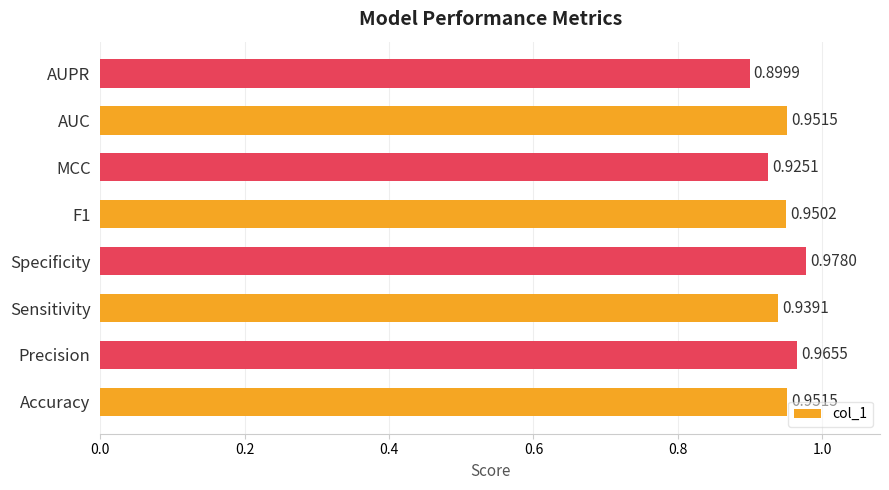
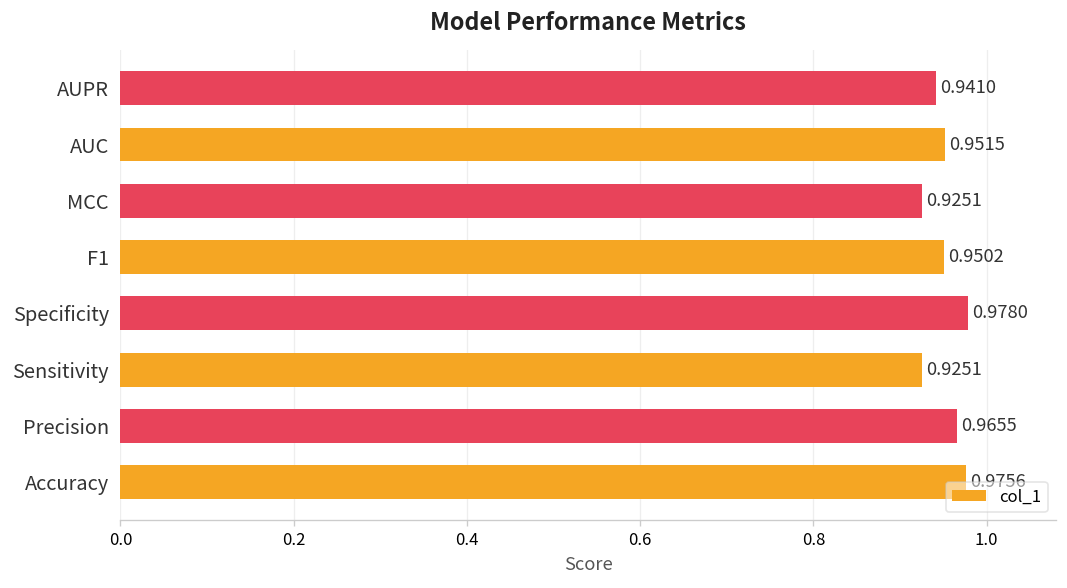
AUPR: 0.8999 -> 0.9410
Sensitivity: 0.9391 -> 0.9251
Accuracy: 0.9515 -> 0.9756
